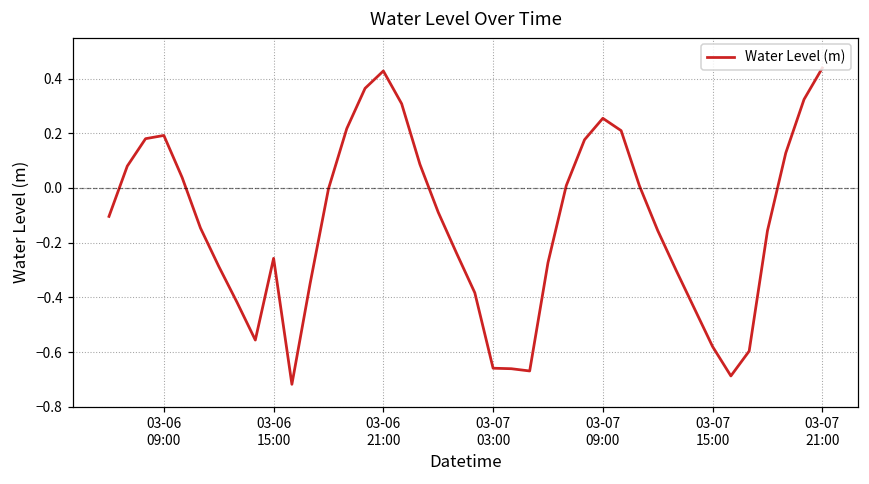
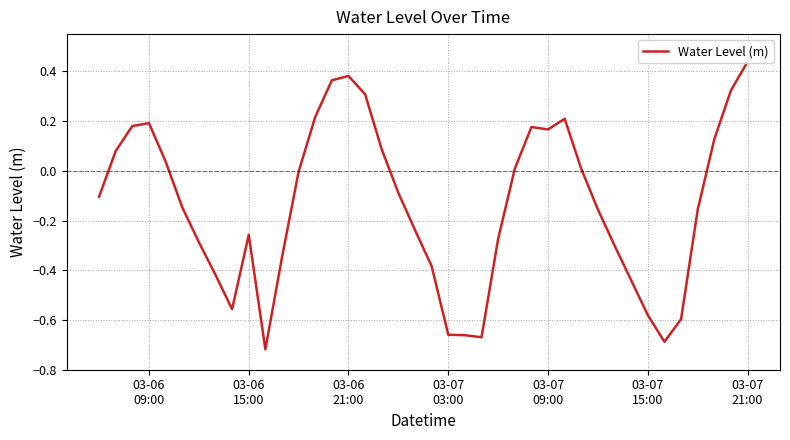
03-06 21:00: 0.43 -> 0.38
03-07 09:00: 0.25 -> 0.17
